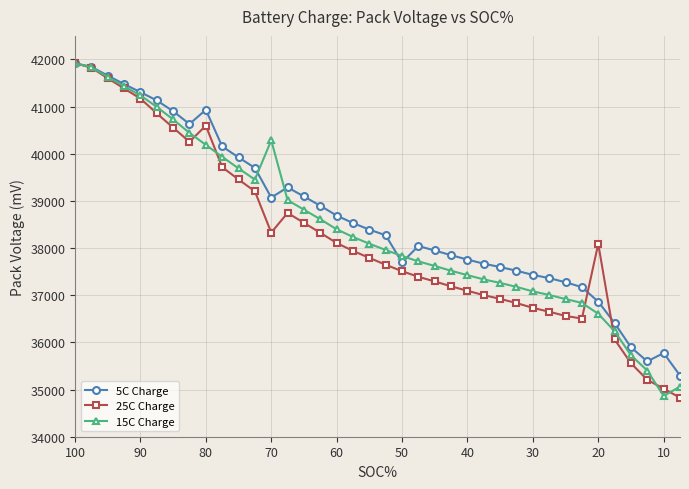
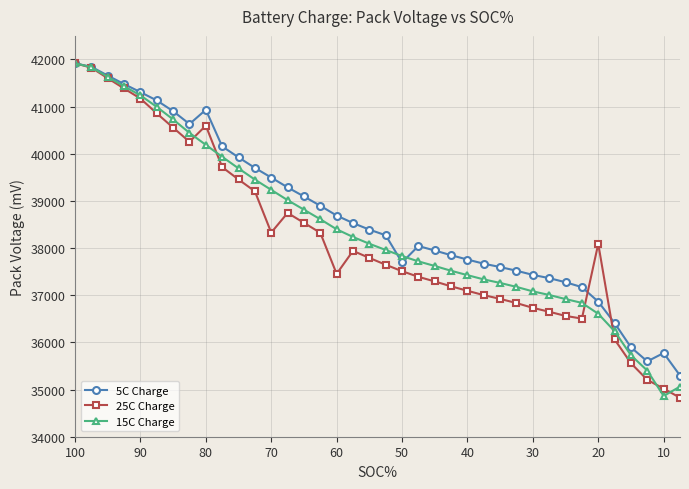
5C Charge, 70: 39100 -> 39500
15C Charge, 70: 40300 -> 39200
25C Charge, 60: 38100 -> 37500
